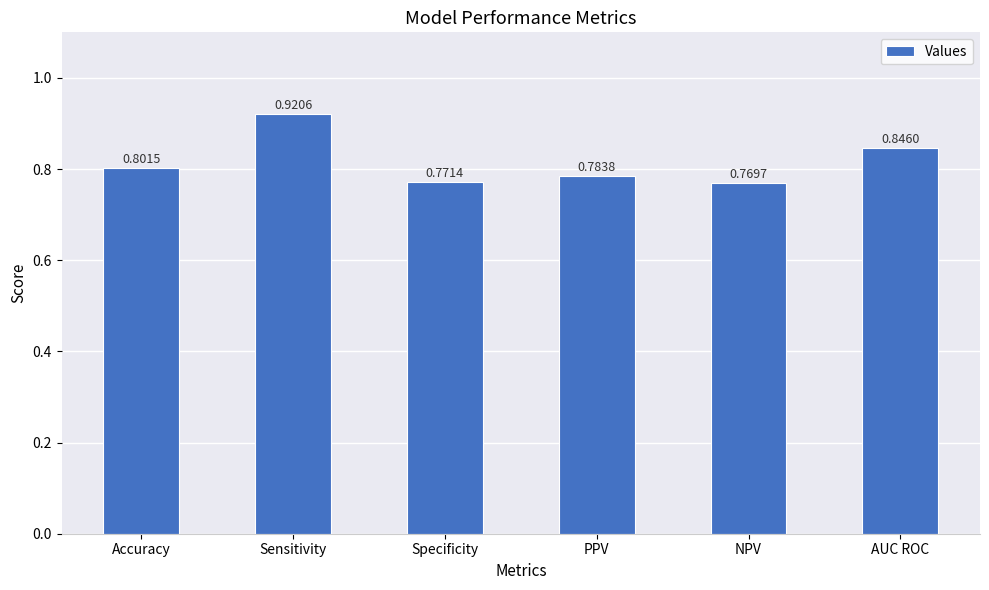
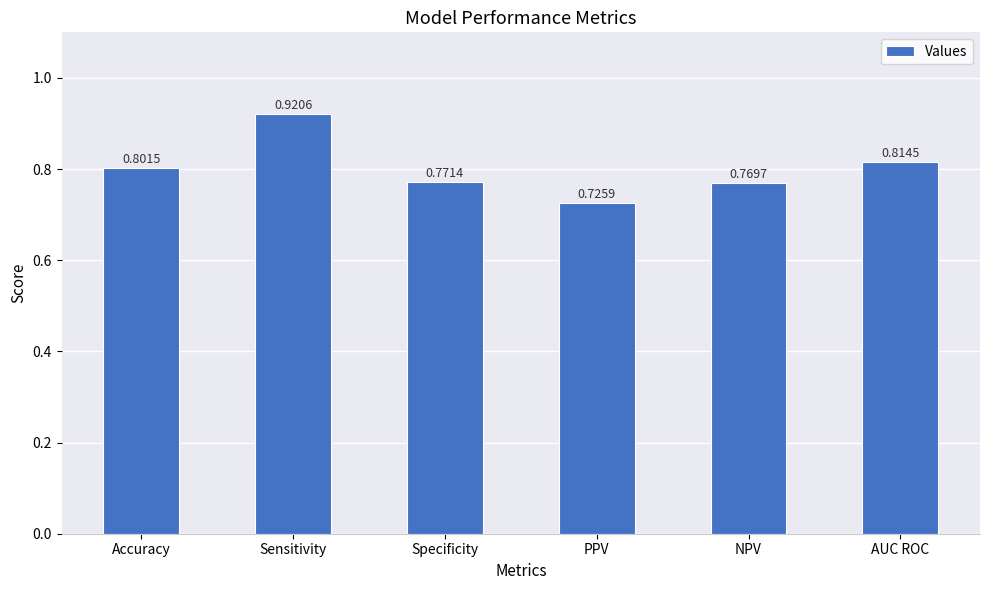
PPV: 0.7838 -> 0.7259
AUC ROC: 0.8460 -> 0.8145
